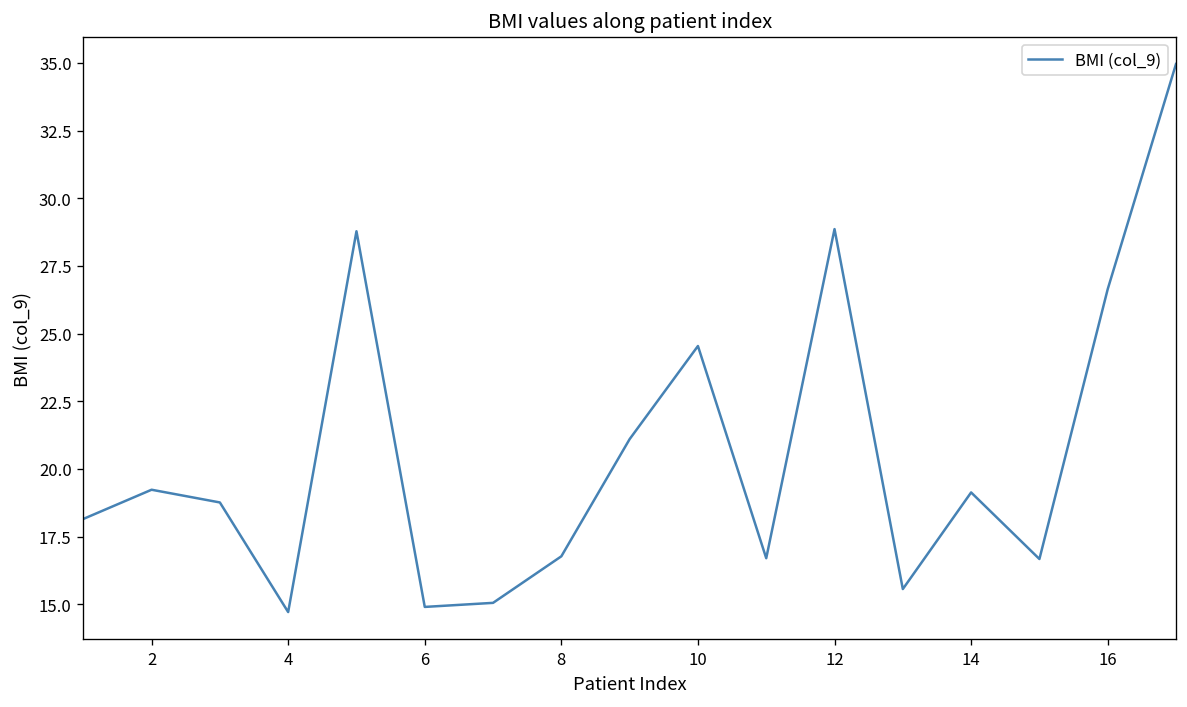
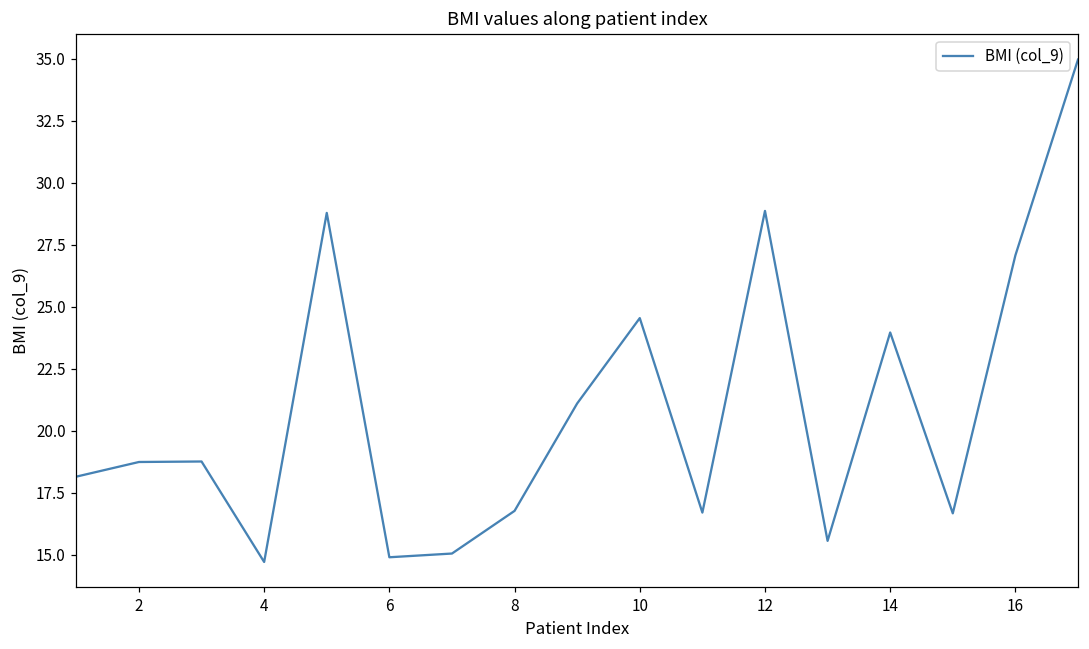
2: 19.2 -> 18.7
14: 19.1 -> 24.0
16: 26.6 -> 27.1
